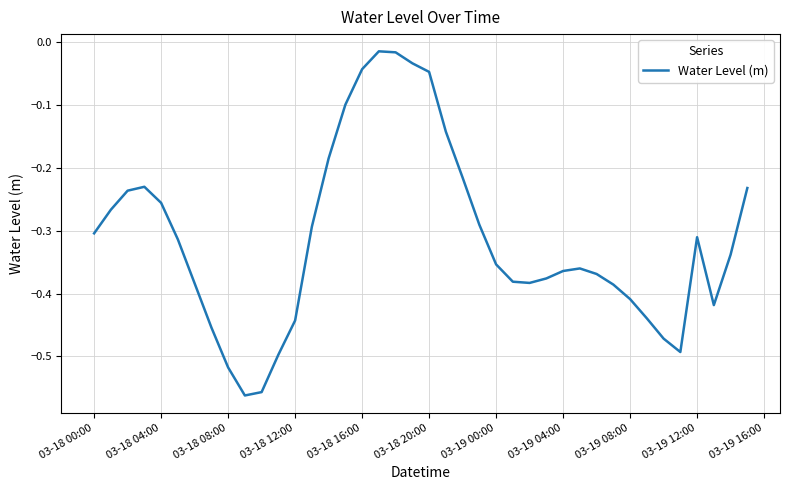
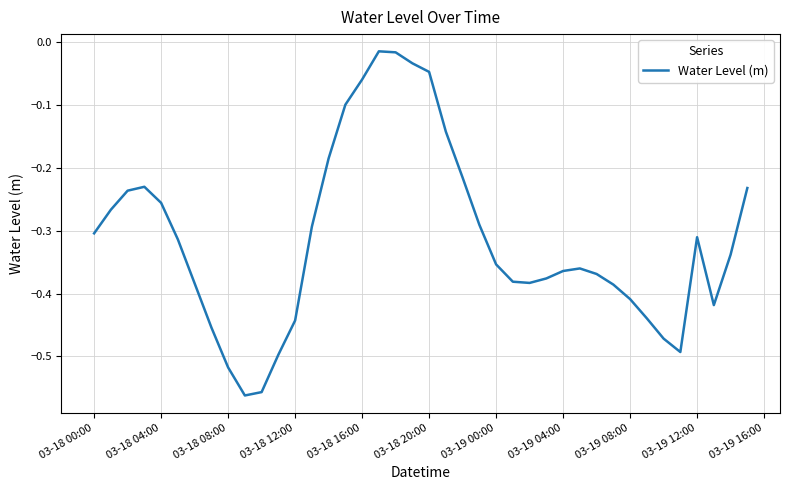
03-18 16:00: -0.04 -> -0.06
